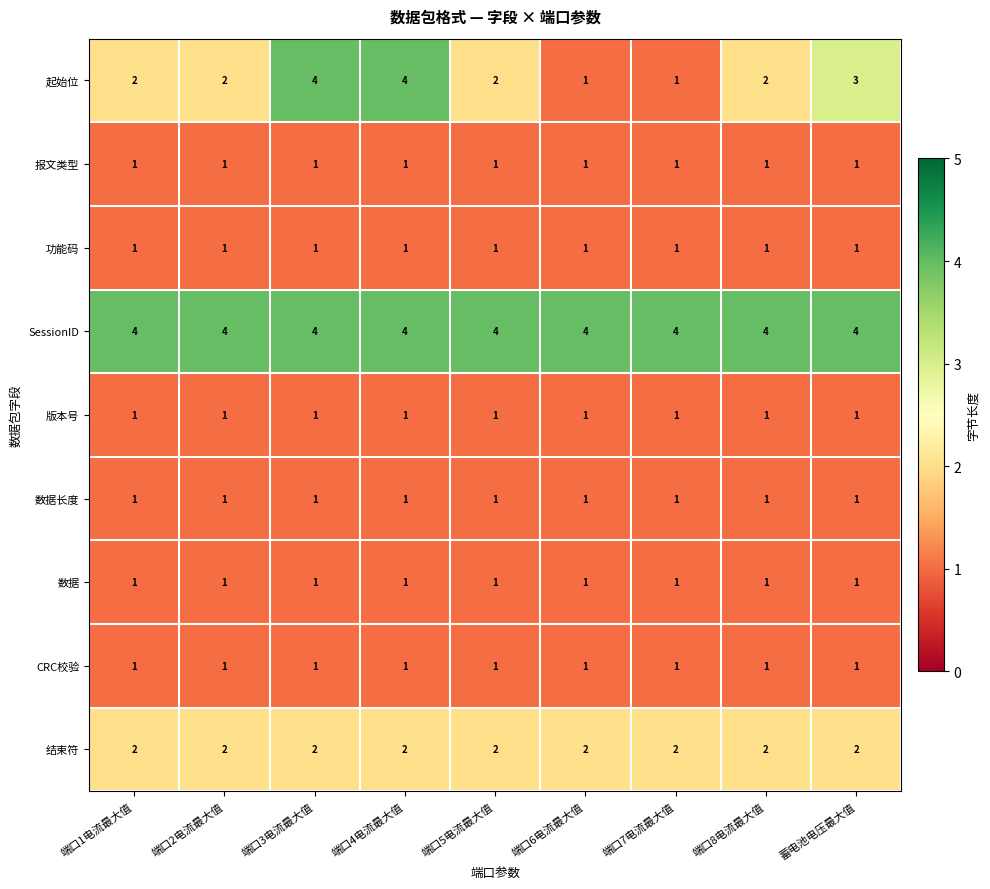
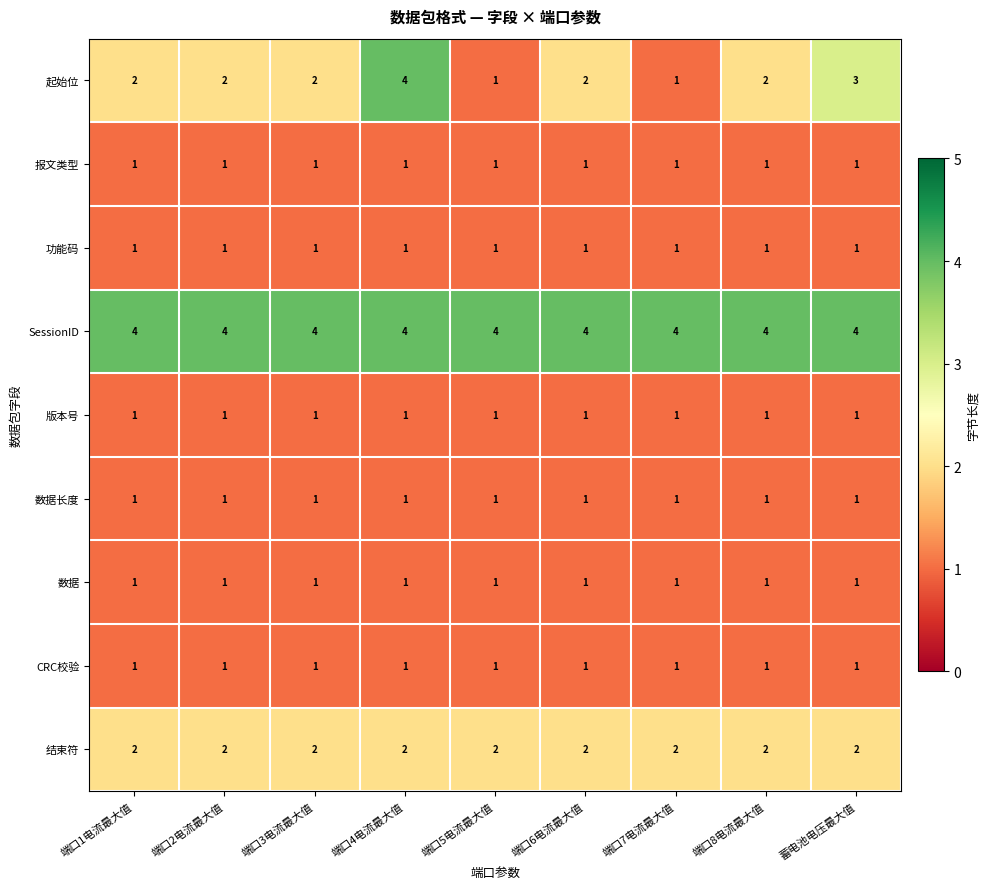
起始位, 端口3电流最大值: 4 -> 2
起始位, 端口5电流最大值: 2 -> 1
起始位, 端口6电流最大值: 1 -> 2
